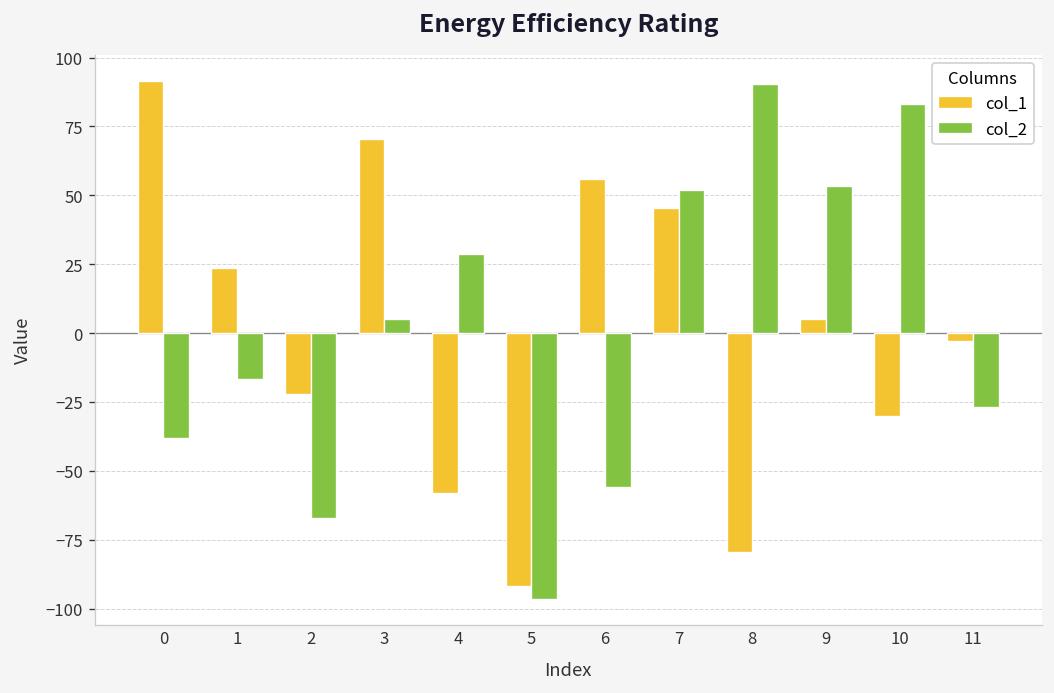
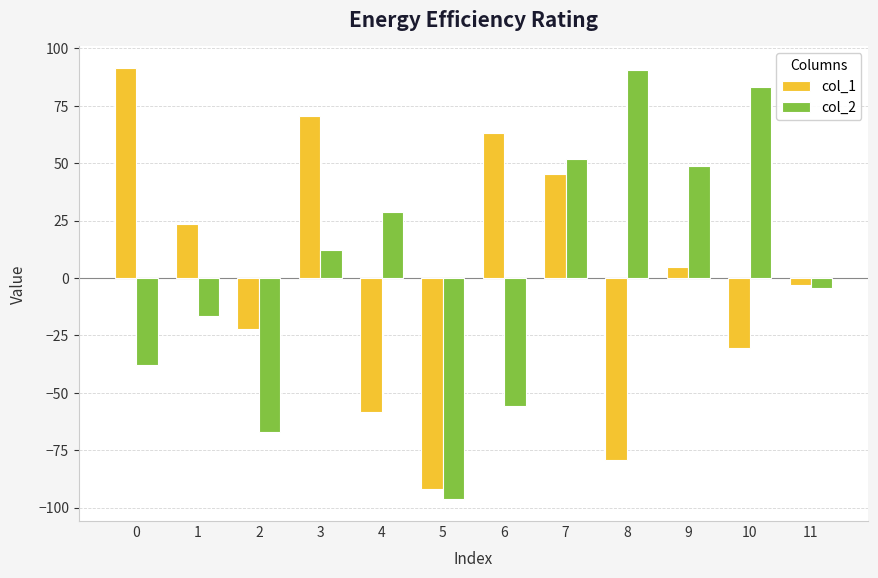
col_2, 3: 5 -> 12
col_1, 6: 56 -> 63
col_2, 9: 53 -> 49
col_2, 11: -27 -> -4
